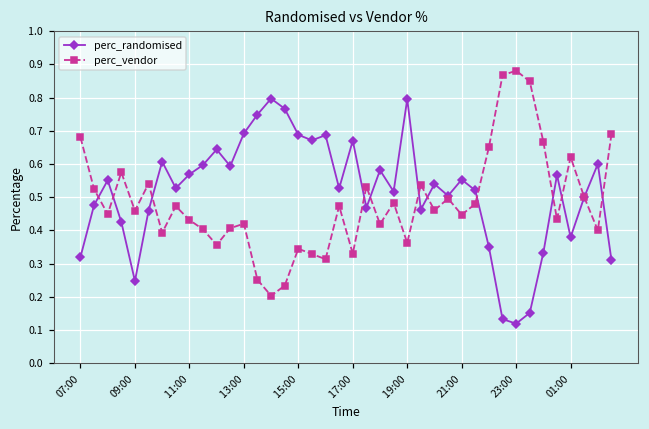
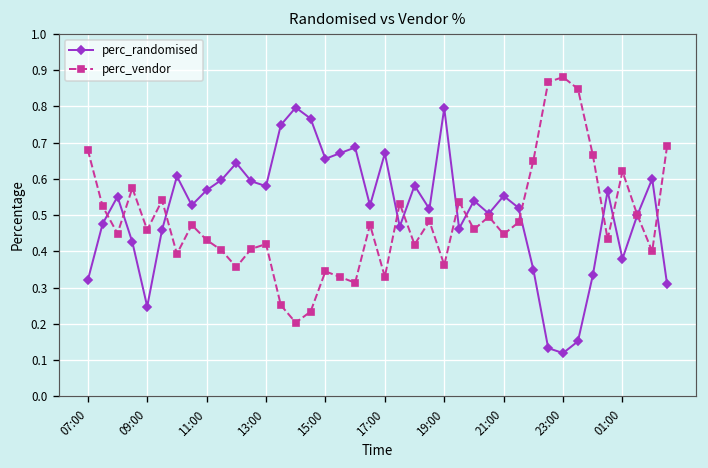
perc_randomised, 13:00: 0.69 -> 0.58
perc_randomised, 15:00: 0.69 -> 0.66
